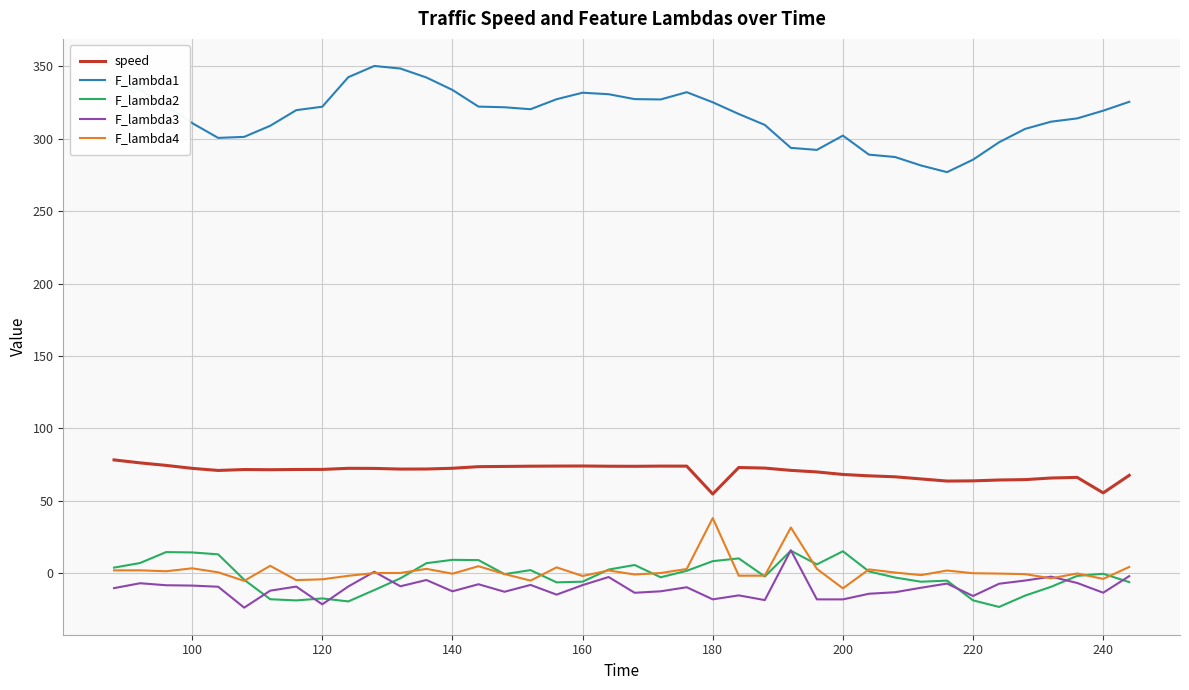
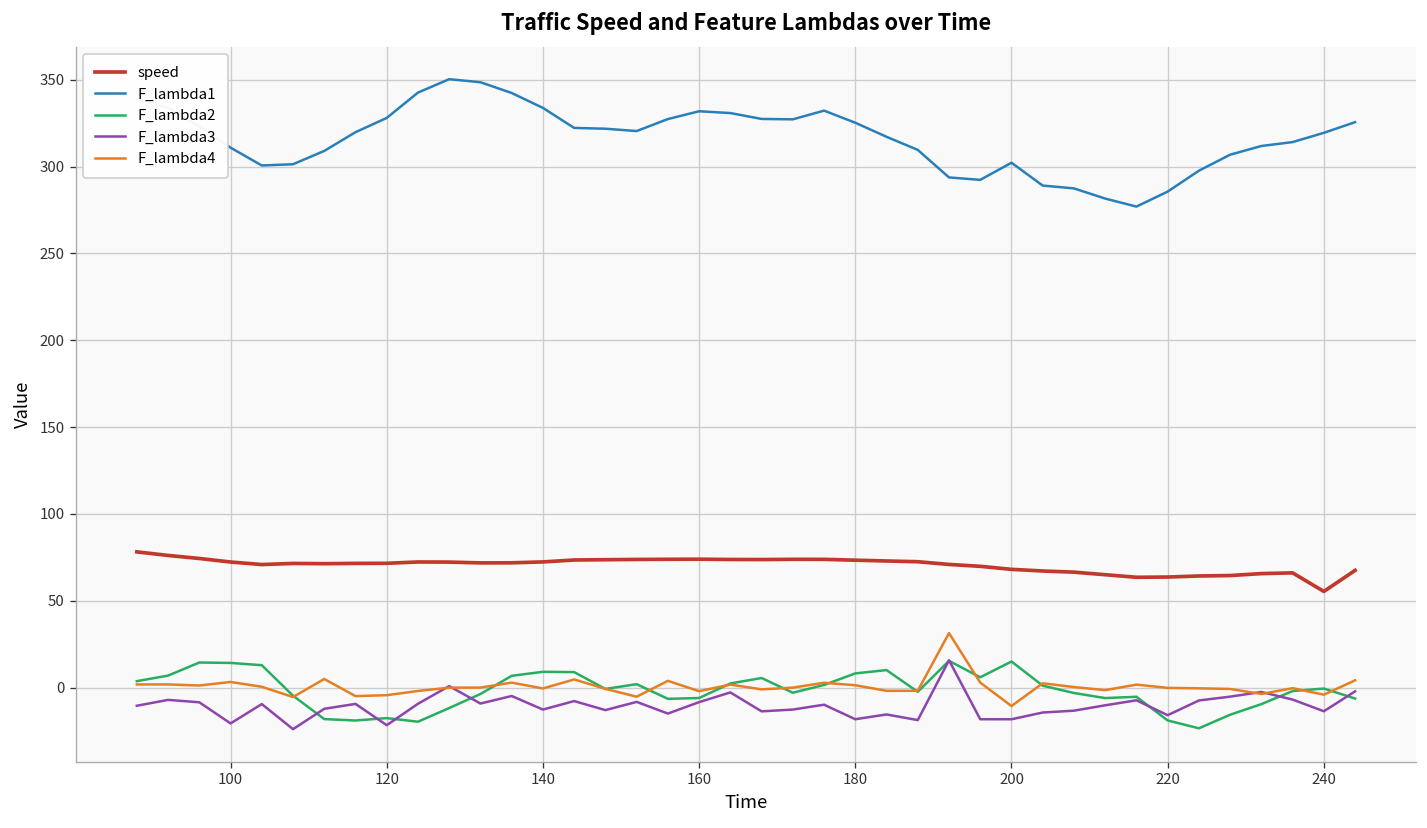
F_lambda3, 100: -9 -> -21
F_lambda1, 120: 322 -> 328
speed, 180: 55 -> 73
F_lambda4, 180: 38 -> 1
